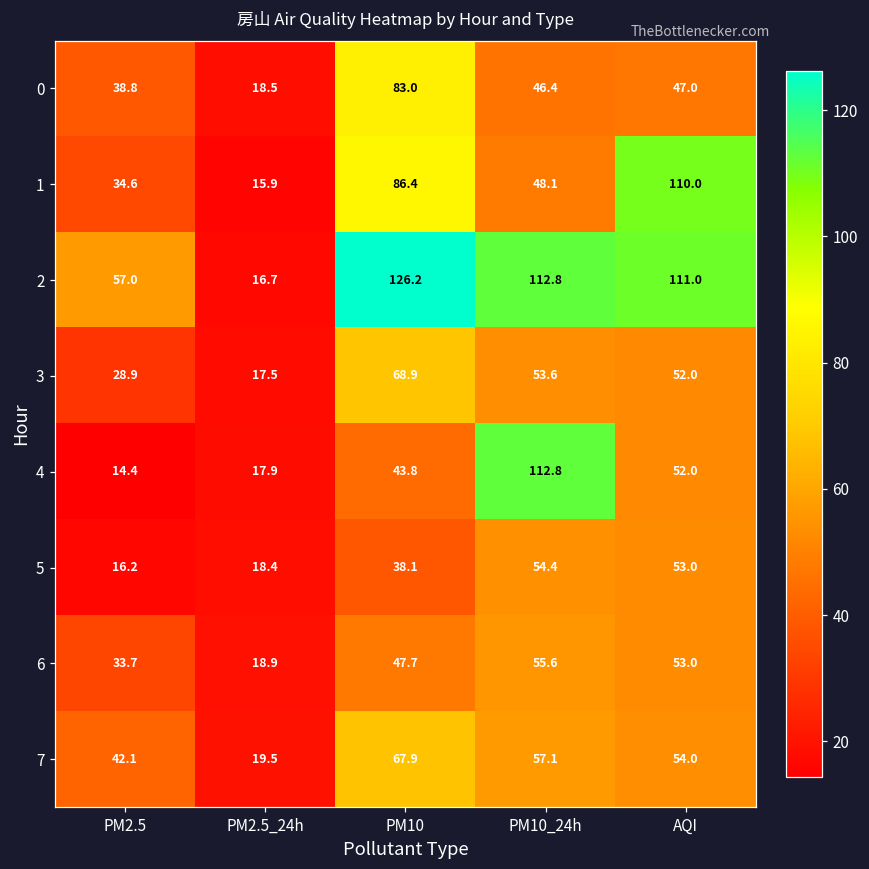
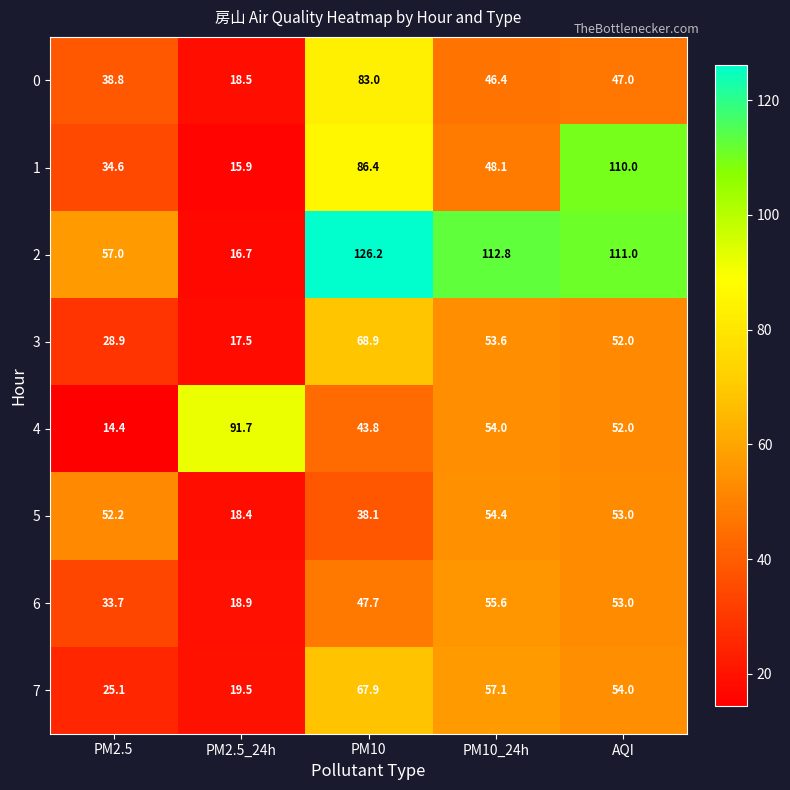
4, PM2.5_24h: 17.9 -> 91.7
4, PM10_24h: 112.8 -> 54.0
5, PM2.5: 16.2 -> 52.2
7, PM2.5: 42.1 -> 25.1
